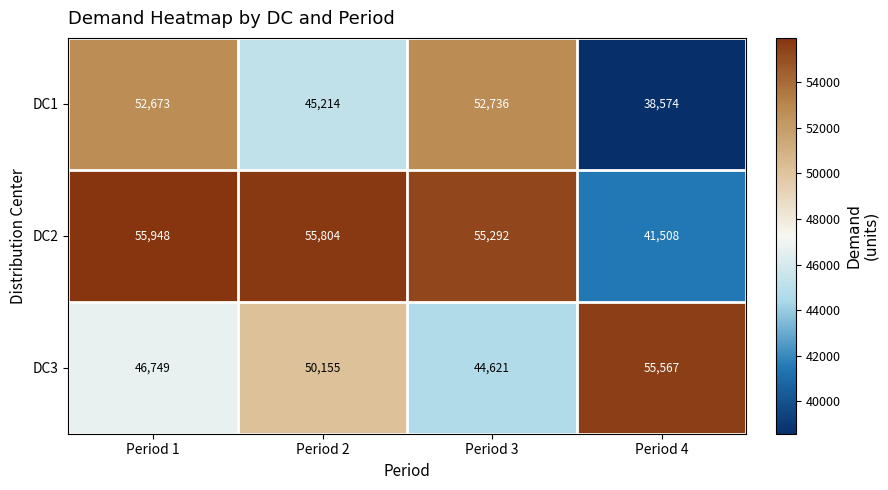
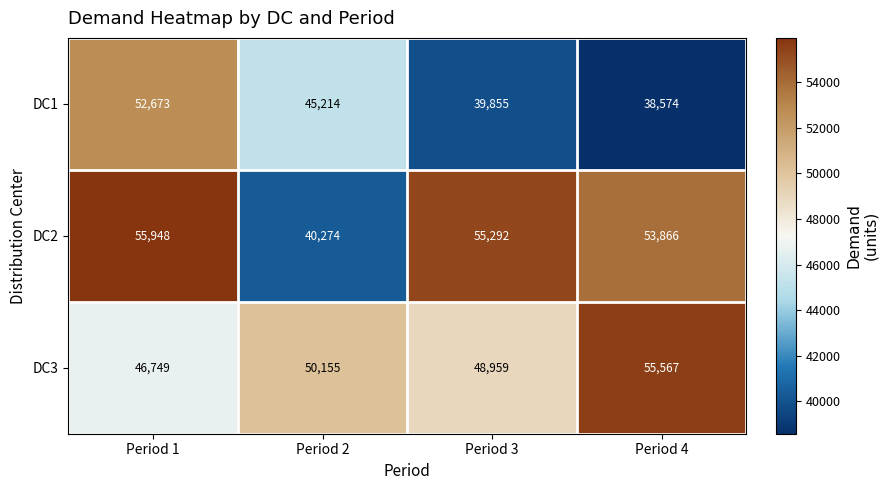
DC1, Period 3: 52,736 -> 39,855
DC2, Period 2: 55,804 -> 40,274
DC2, Period 4: 41,508 -> 53,866
DC3, Period 3: 44,621 -> 48,959
